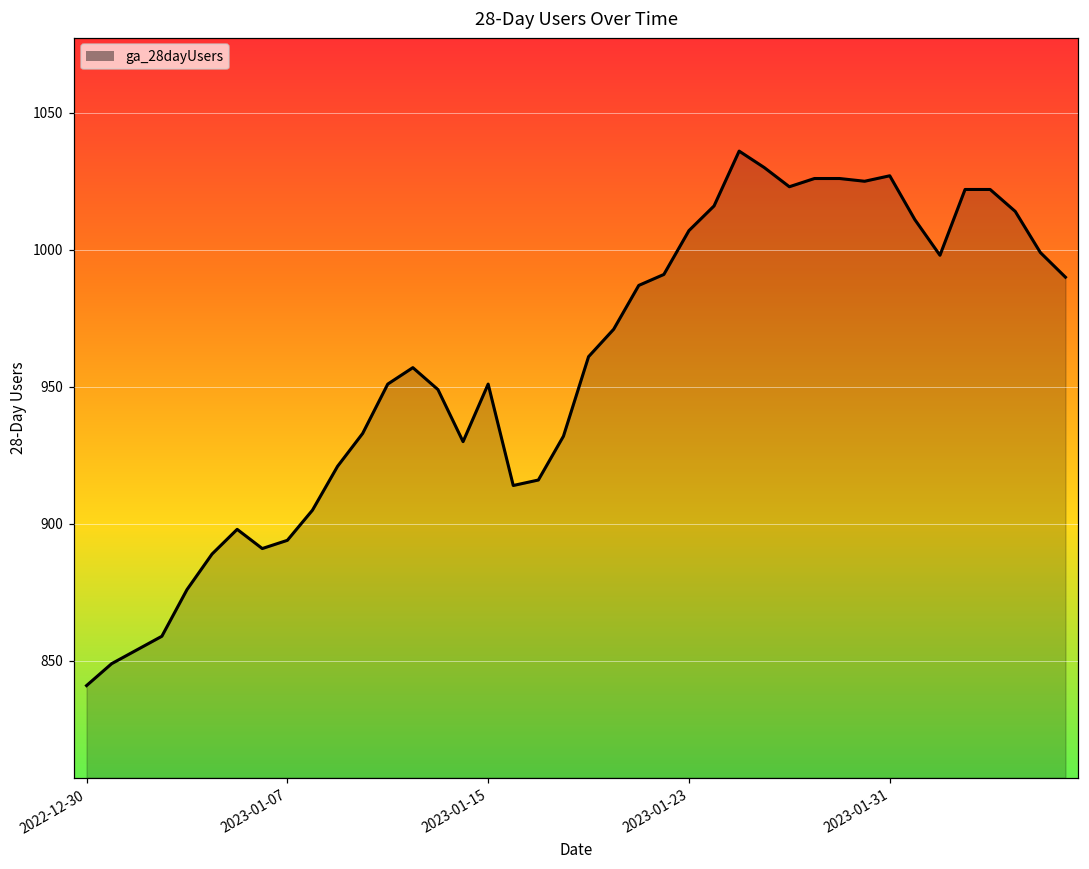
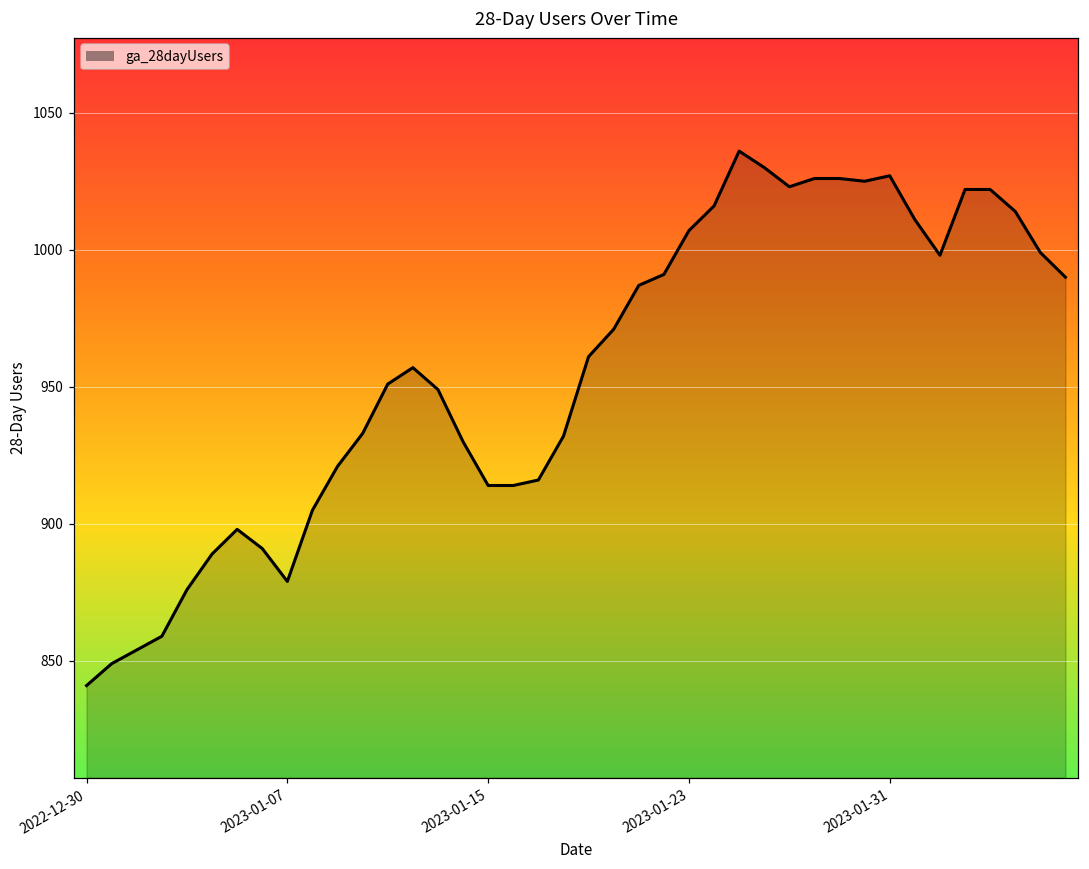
2023-01-07: 894 -> 879
2023-01-15: 951 -> 914
